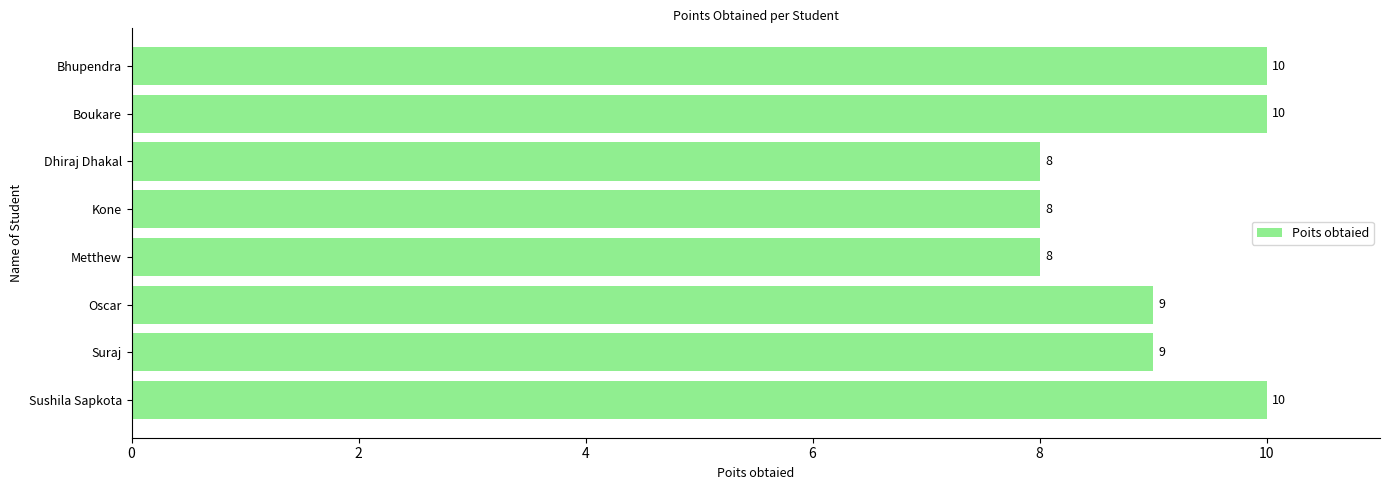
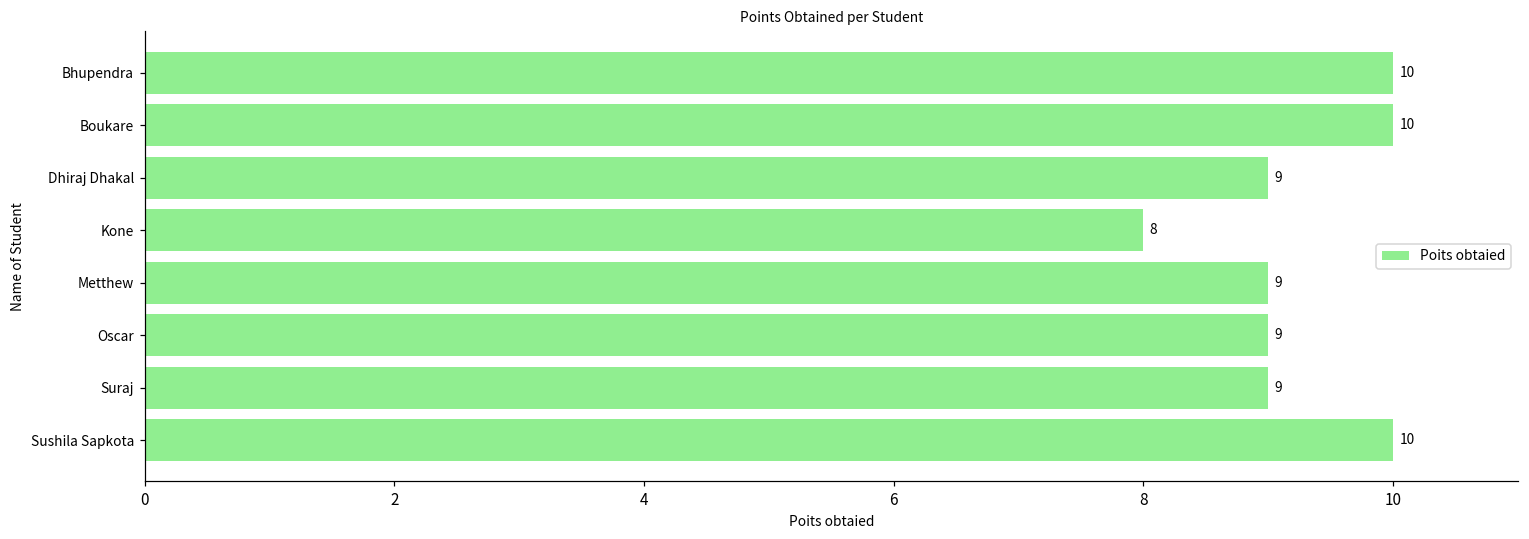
Dhiraj Dhakal: 8 -> 9
Metthew: 8 -> 9
